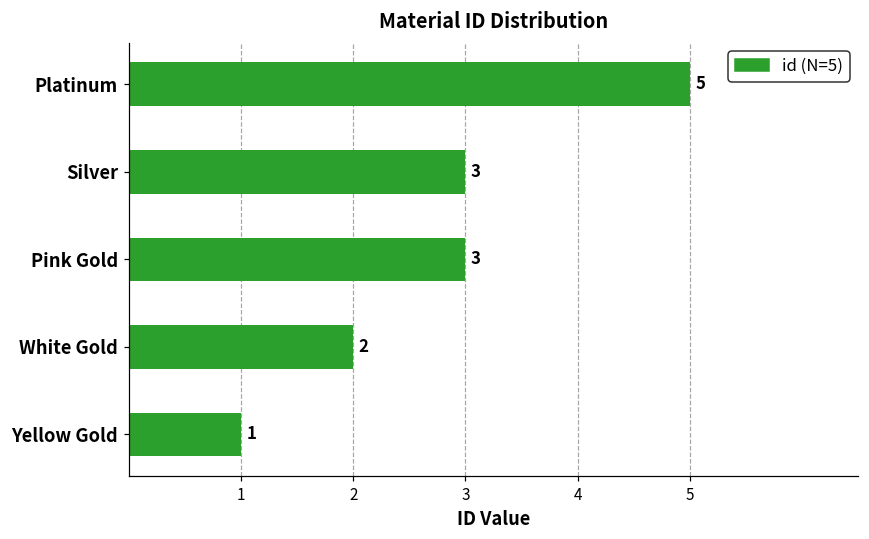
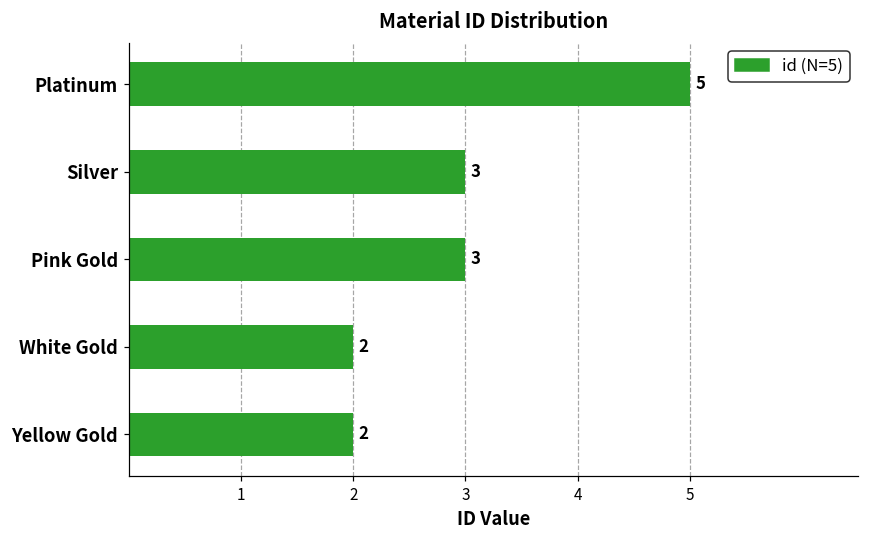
Yellow Gold: 1 -> 2
